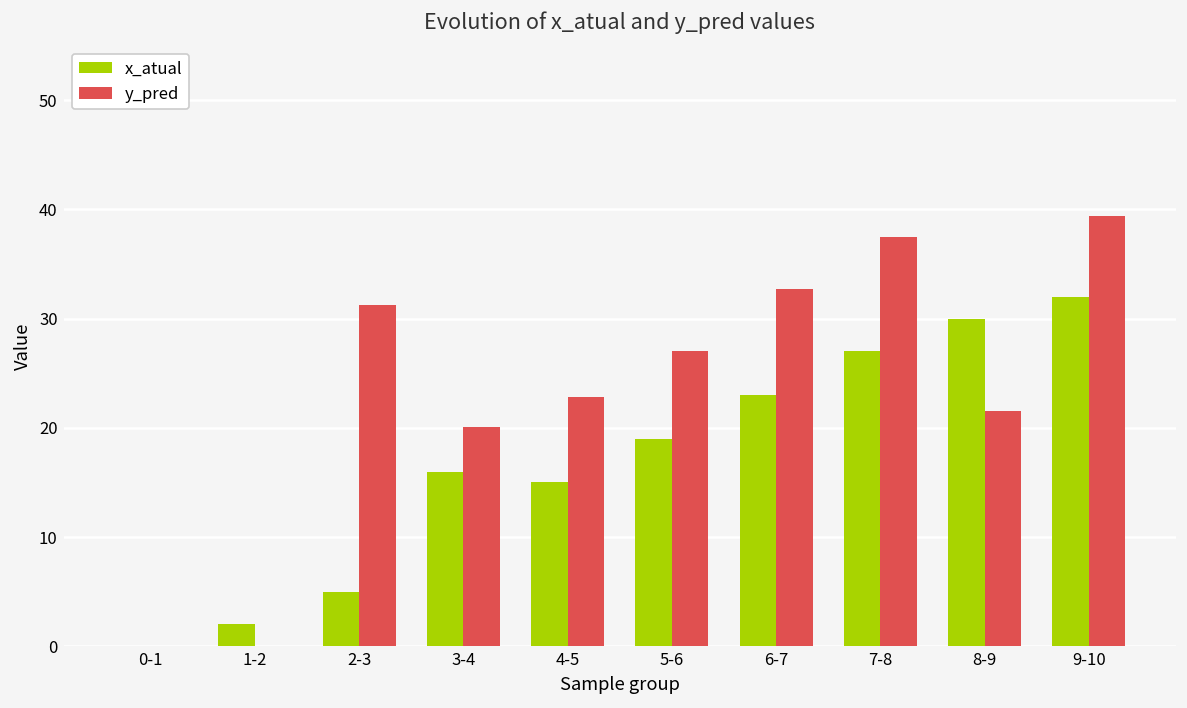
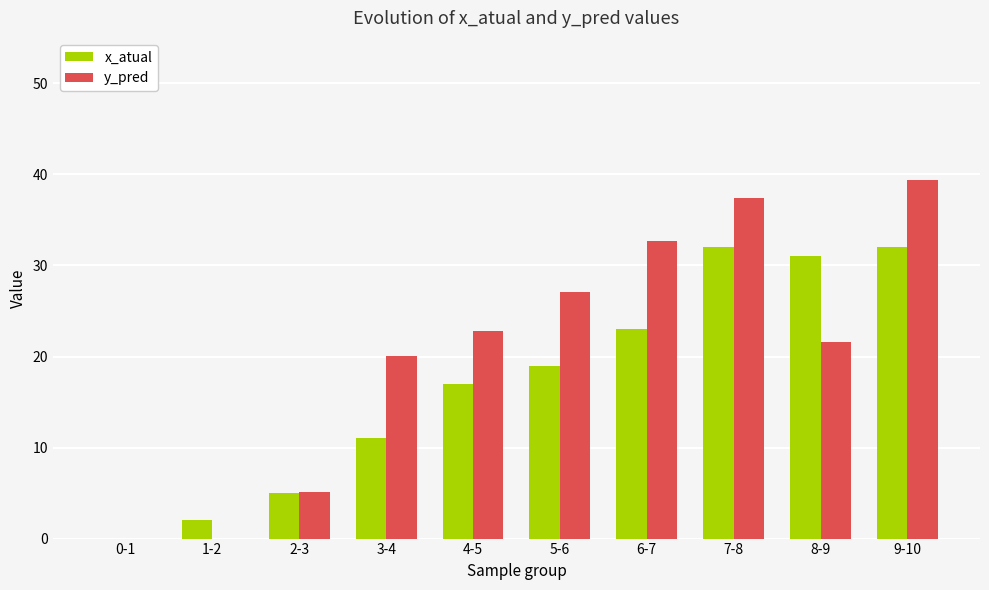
y_pred, 2-3: 31 -> 5
x_atual, 3-4: 16 -> 11
x_atual, 4-5: 15 -> 17
x_atual, 7-8: 27 -> 32
x_atual, 8-9: 30 -> 31
